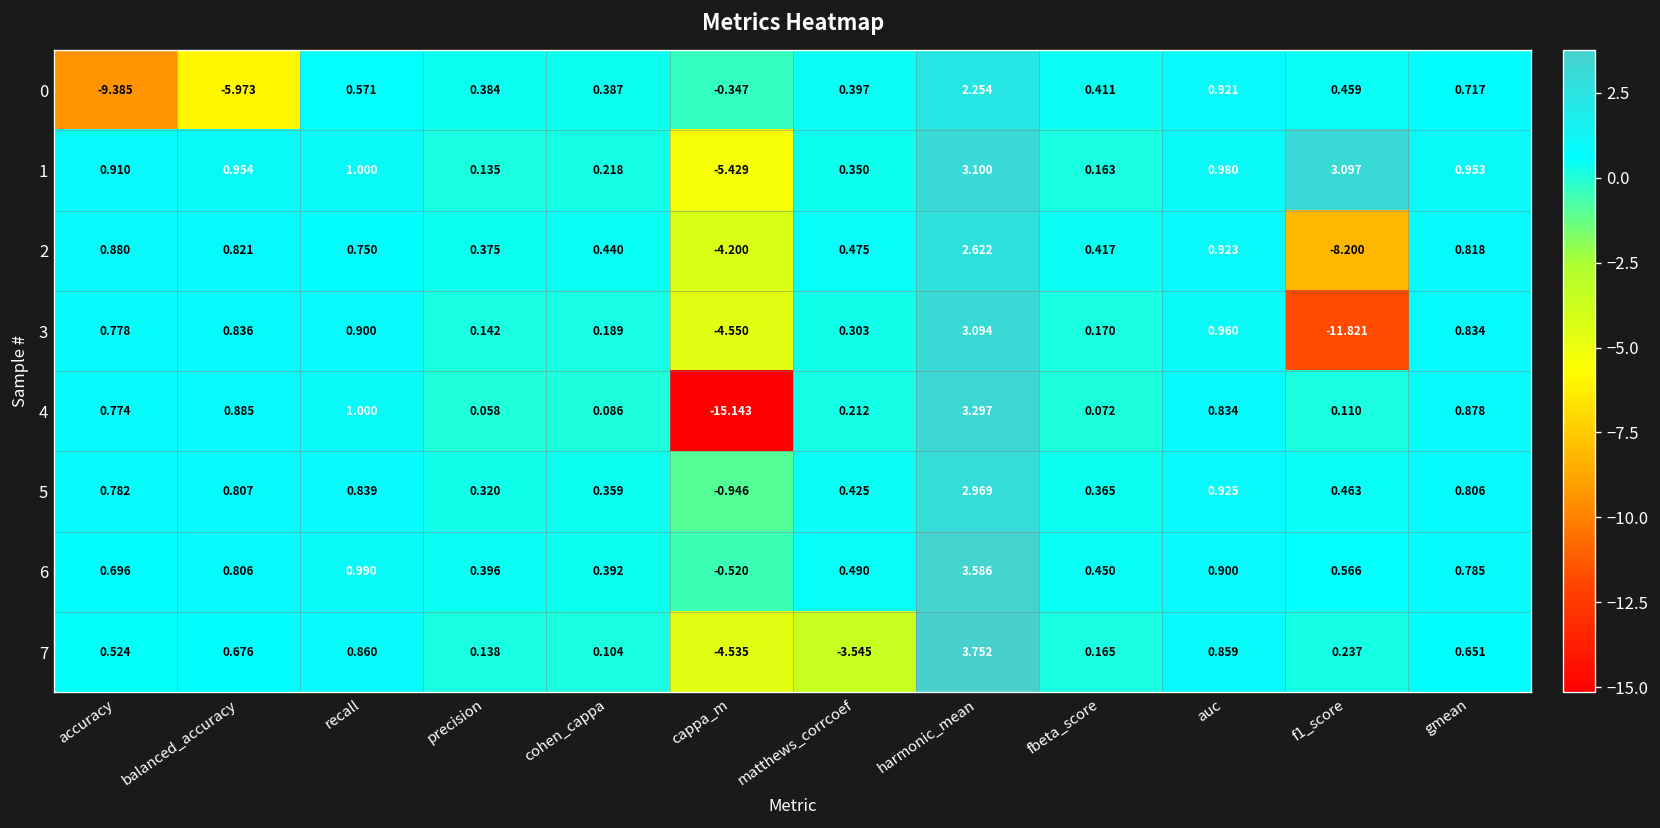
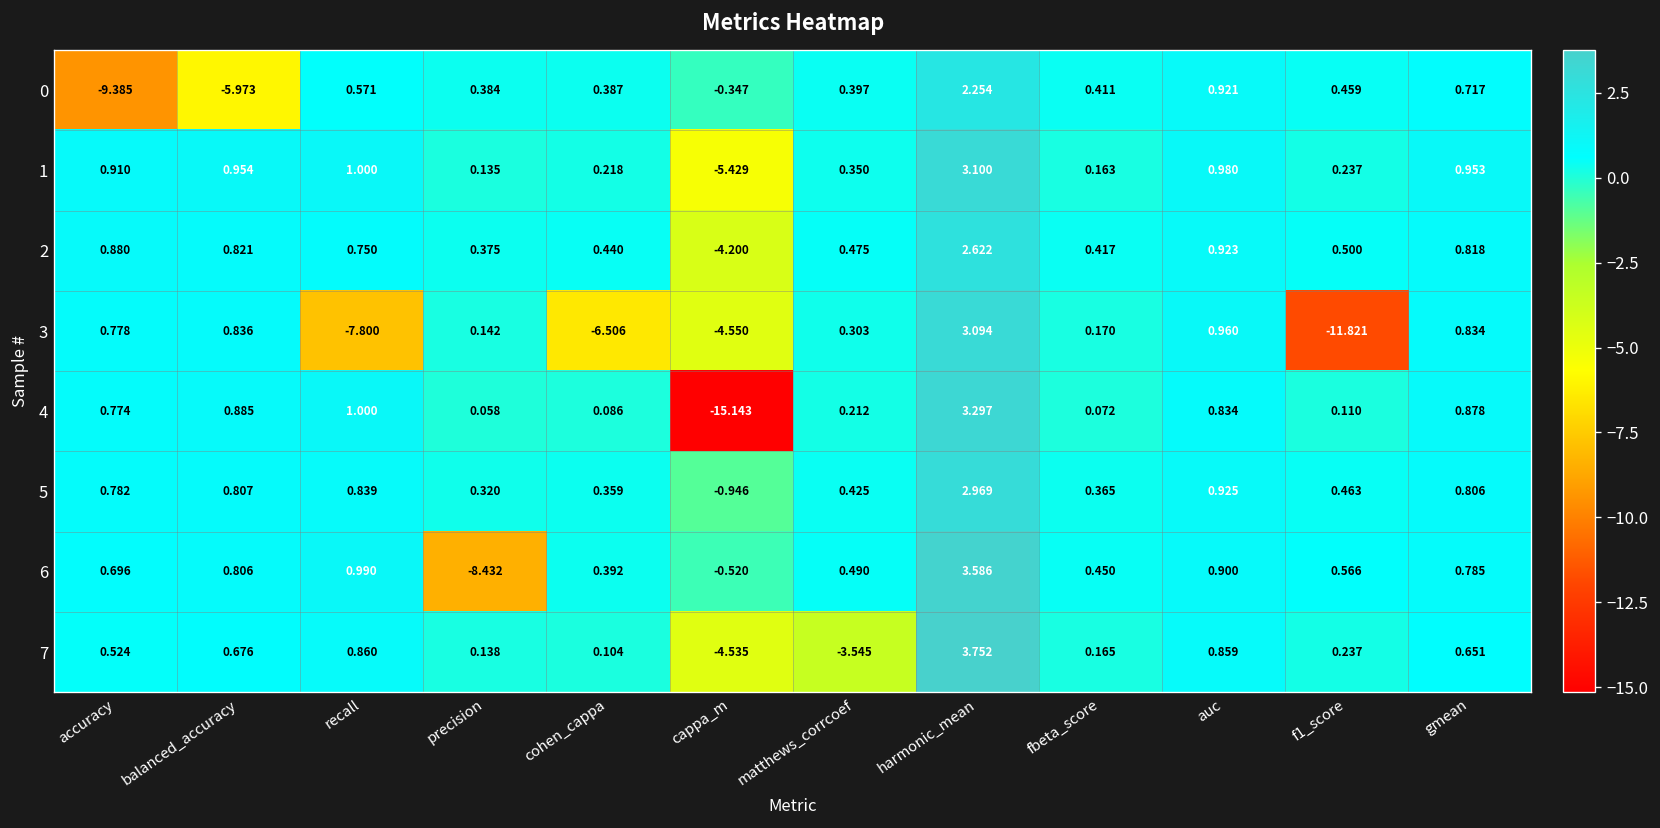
1, f1_score: 3.097 -> 0.237
2, f1_score: -8.200 -> 0.500
3, recall: 0.900 -> -7.800
3, cohen_cappa: 0.189 -> -6.506
6, precision: 0.396 -> -8.432
